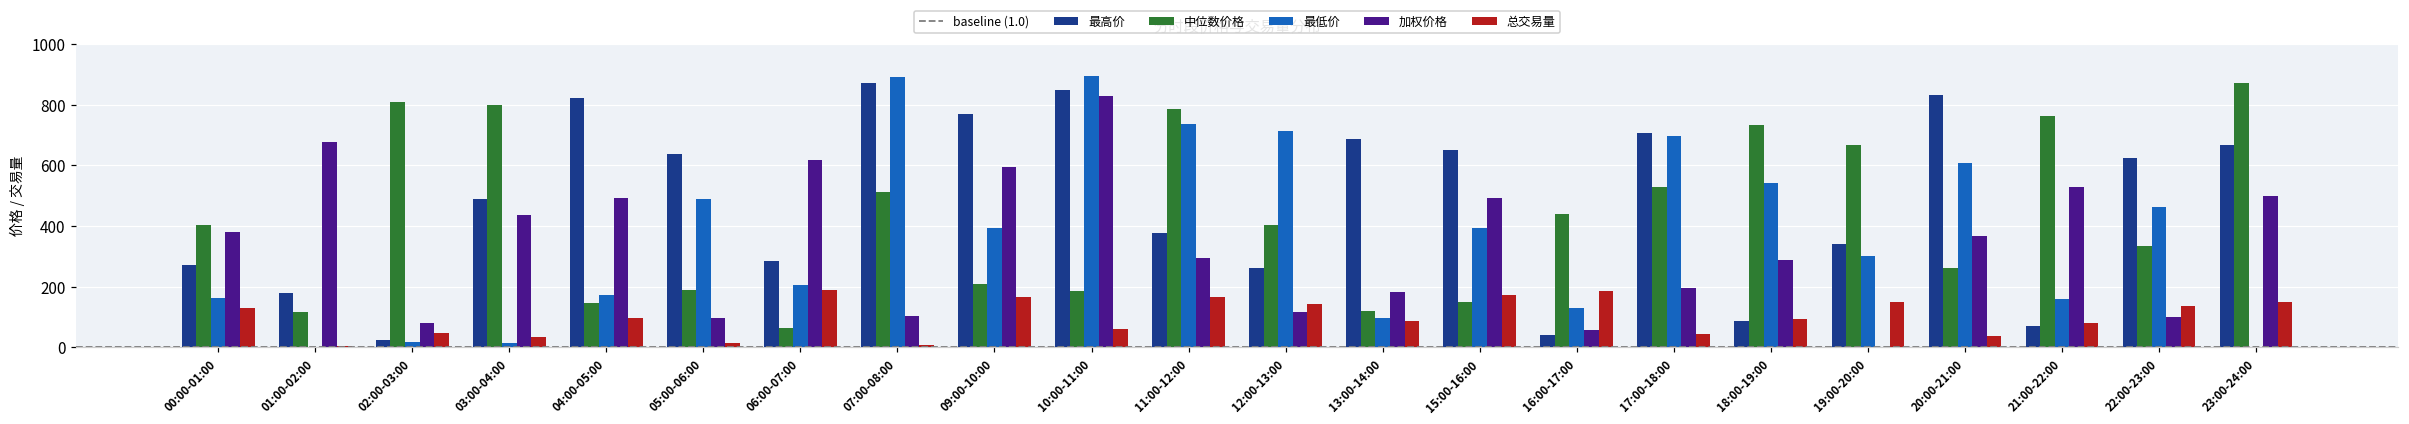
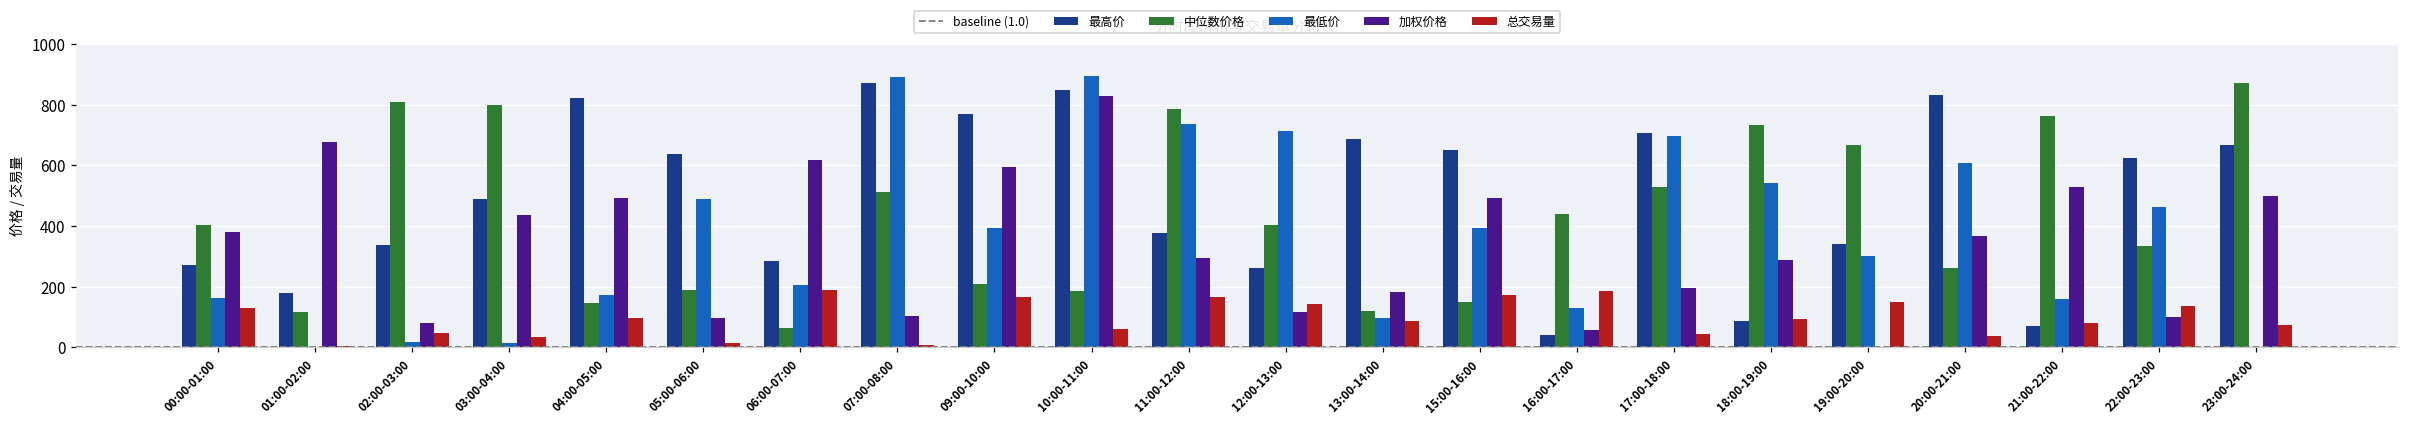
最高价, 02:00-03:00: 20 -> 340
总交易量, 23:00-24:00: 150 -> 70
